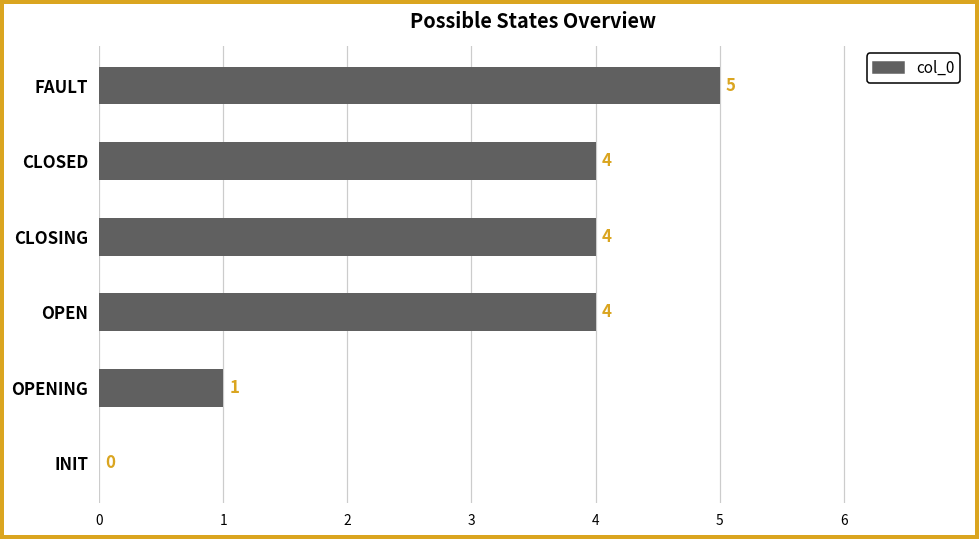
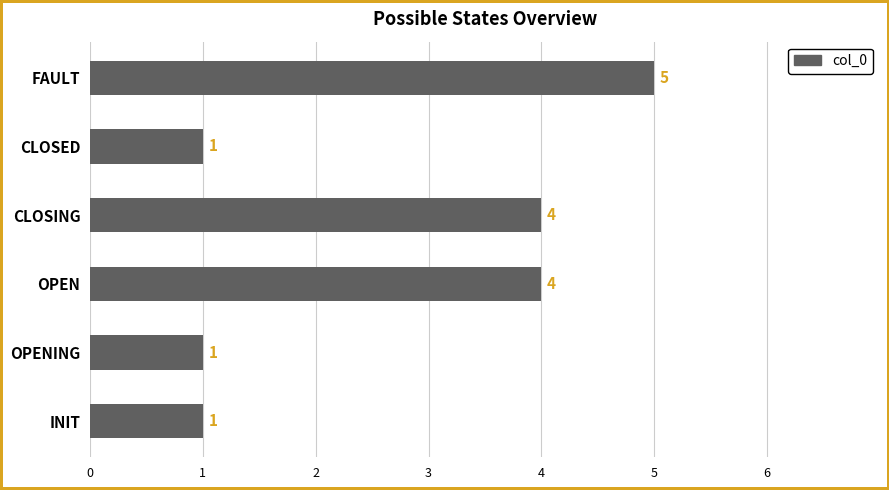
CLOSED: 4 -> 1
INIT: 0 -> 1
